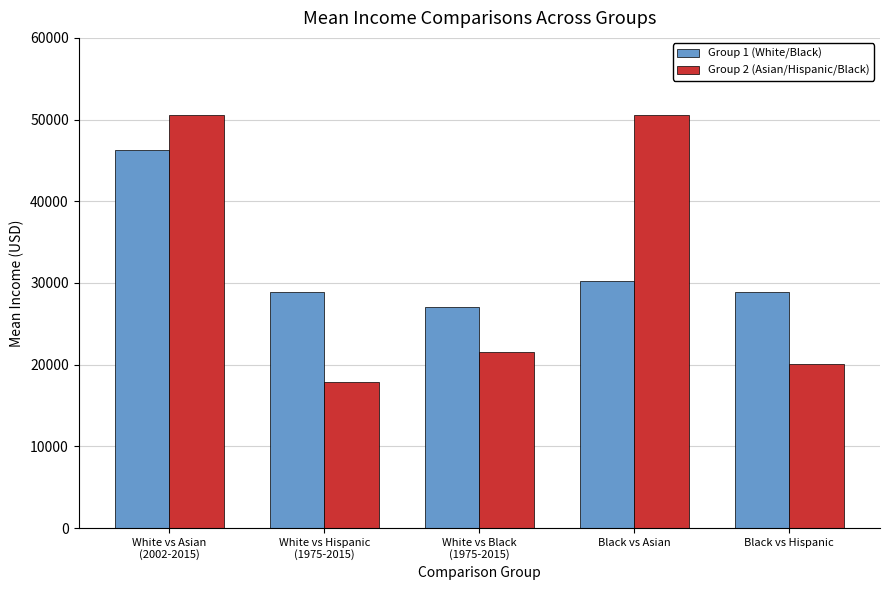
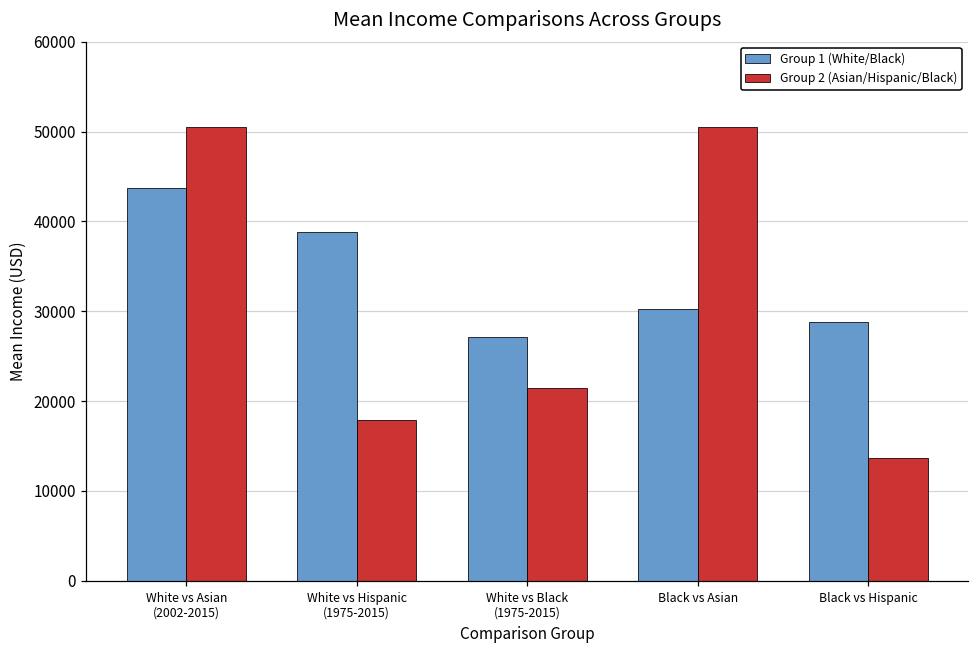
Group 1 (White/Black), White vs Asian (2002-2015): 46000 -> 44000
Group 1 (White/Black), White vs Hispanic (1975-2015): 29000 -> 39000
Group 2 (Asian/Hispanic/Black), Black vs Hispanic: 20000 -> 14000
